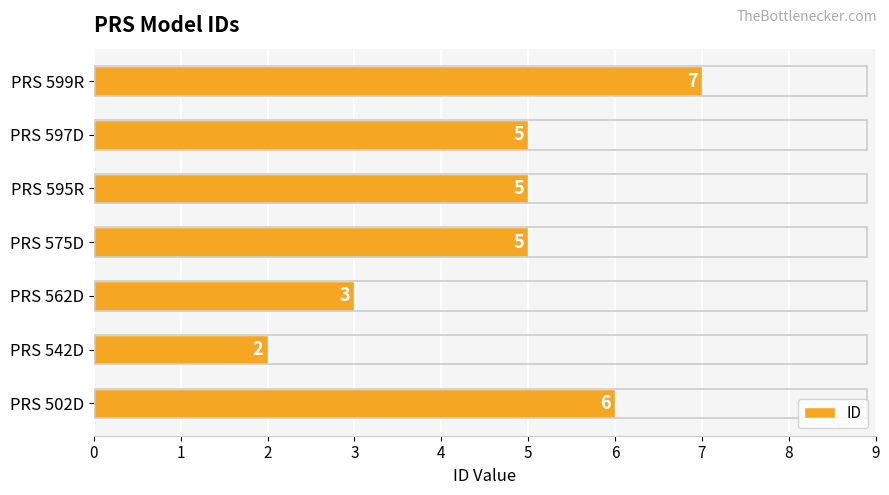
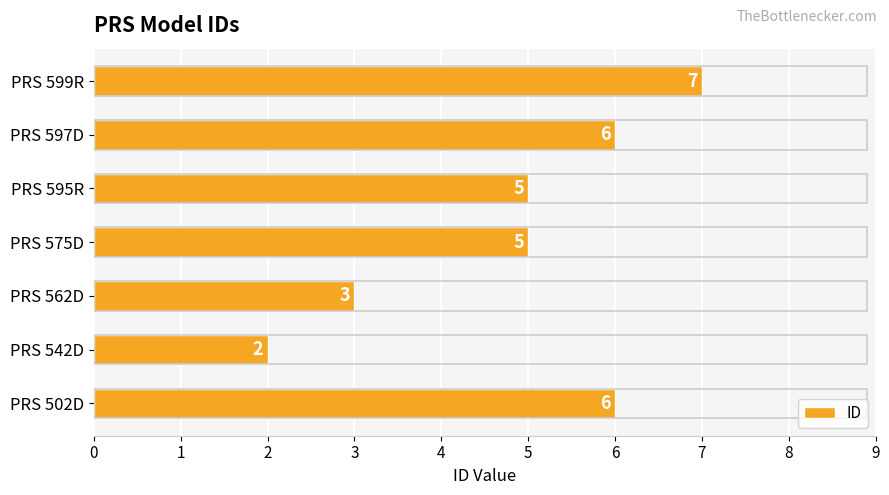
PRS 597D: 5 -> 6
